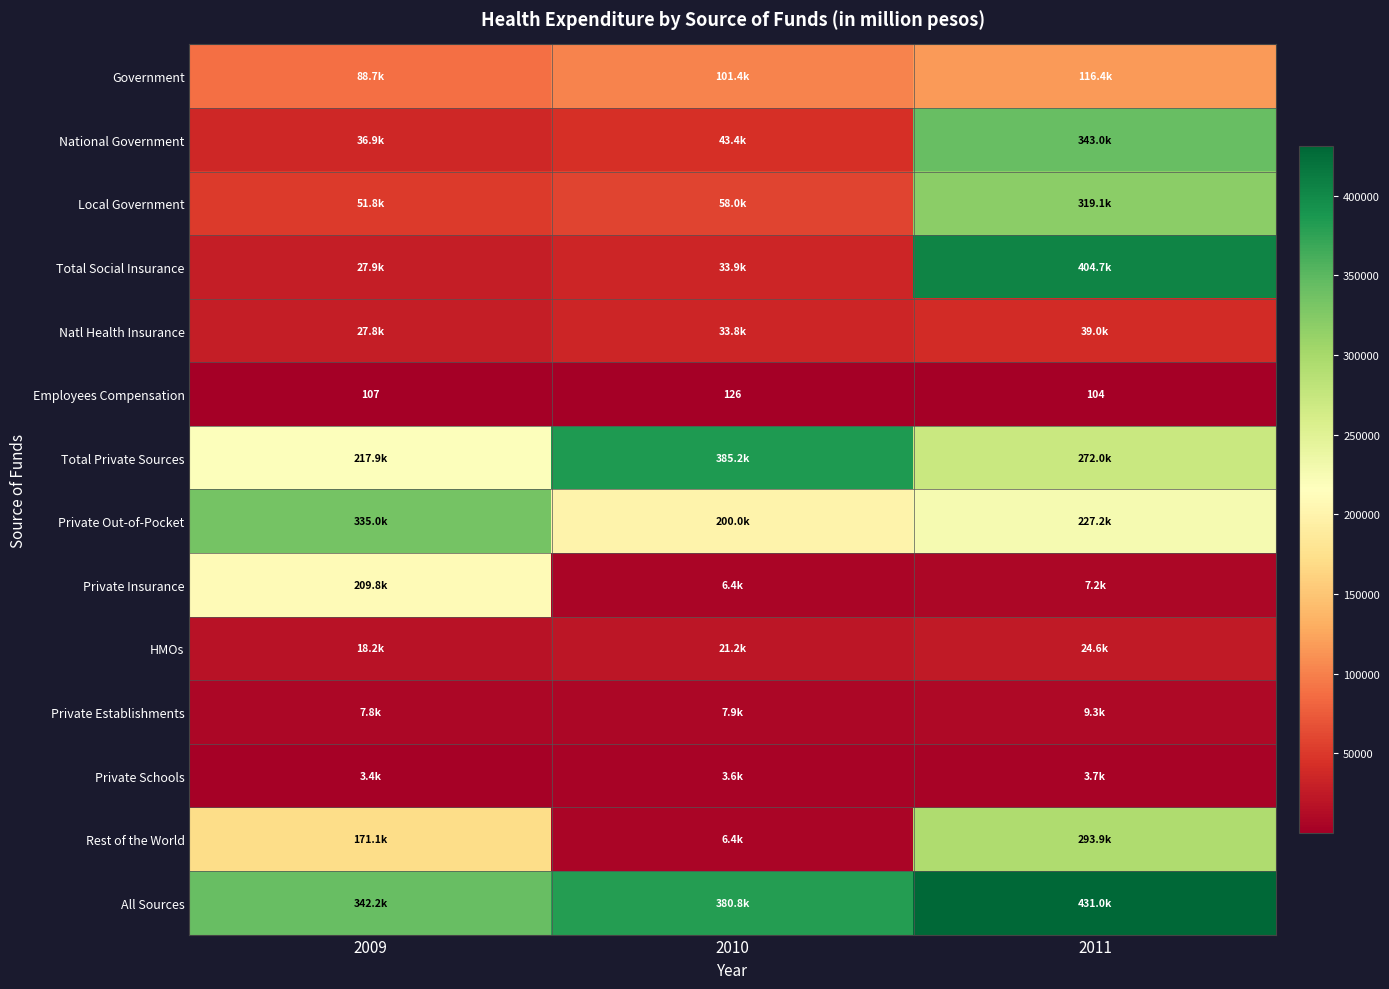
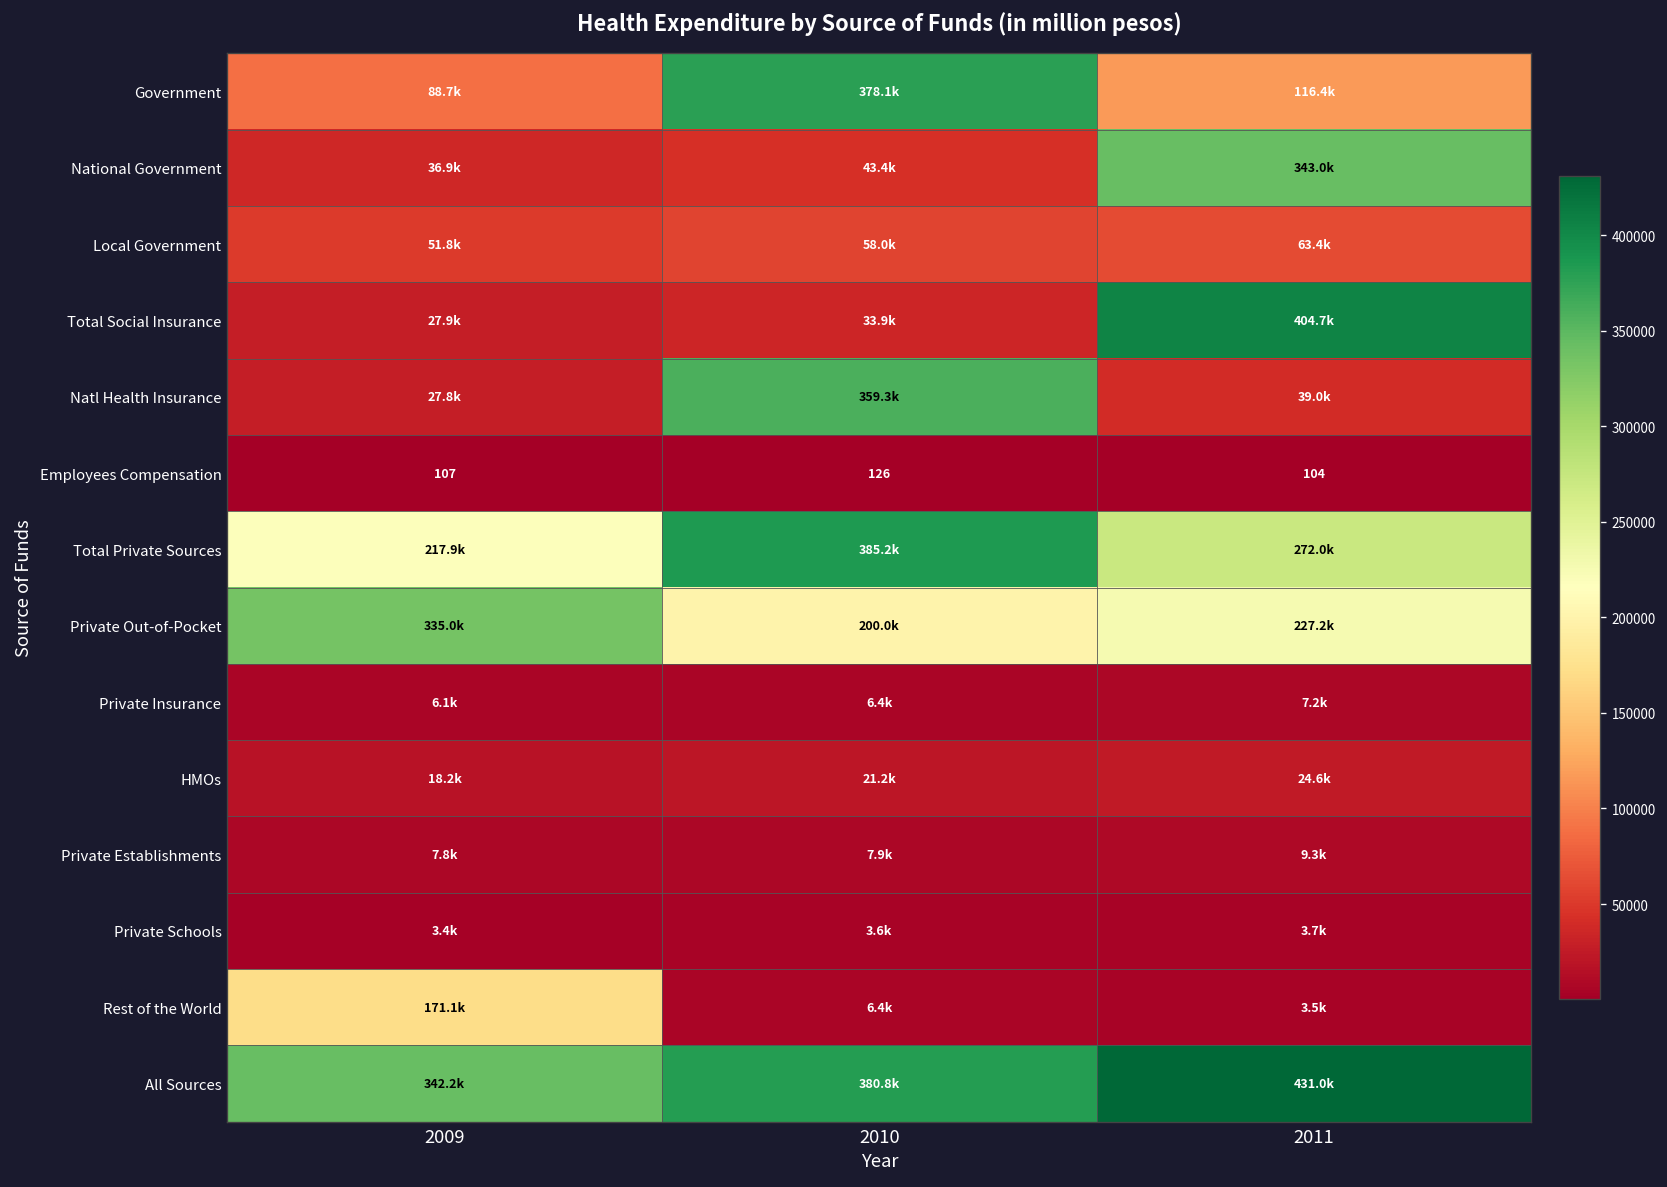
Government, 2010: 101.4k -> 378.1k
Local Government, 2011: 319.1k -> 63.4k
Natl Health Insurance, 2010: 33.8k -> 359.3k
Private Insurance, 2009: 209.8k -> 6.1k
Rest of the World, 2011: 293.9k -> 3.5k
